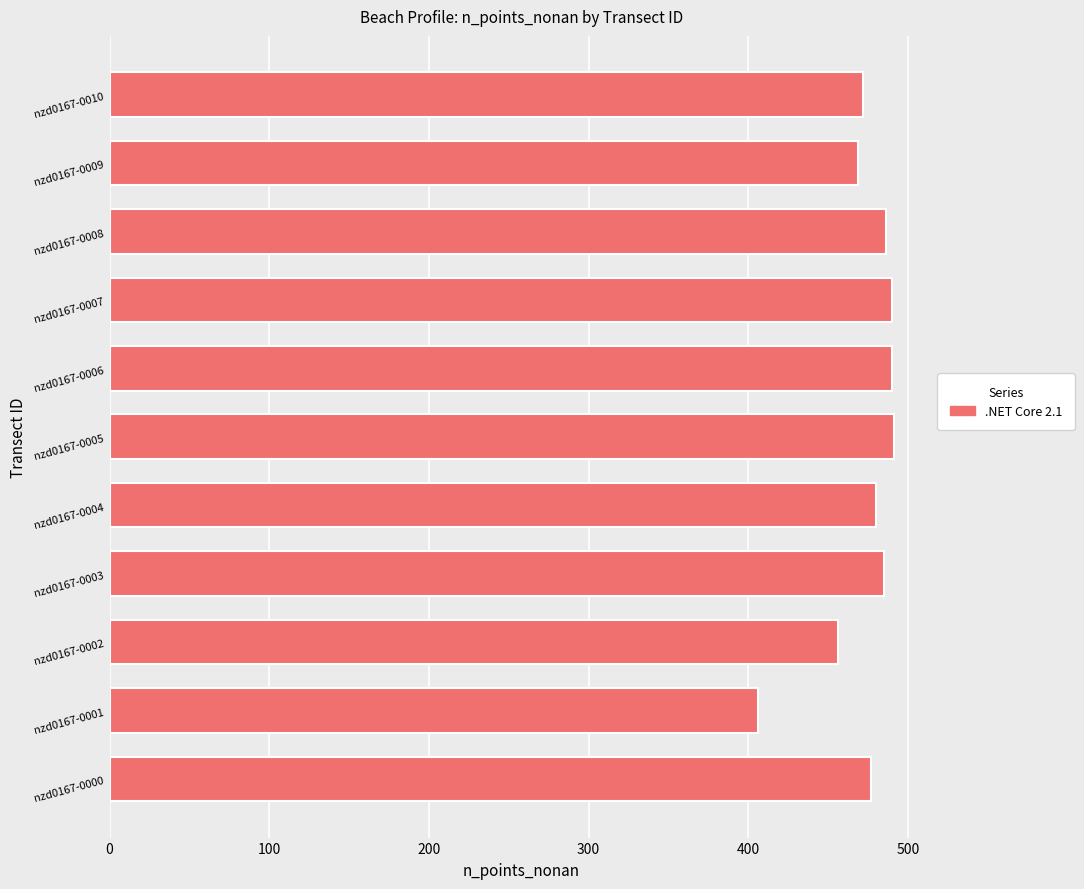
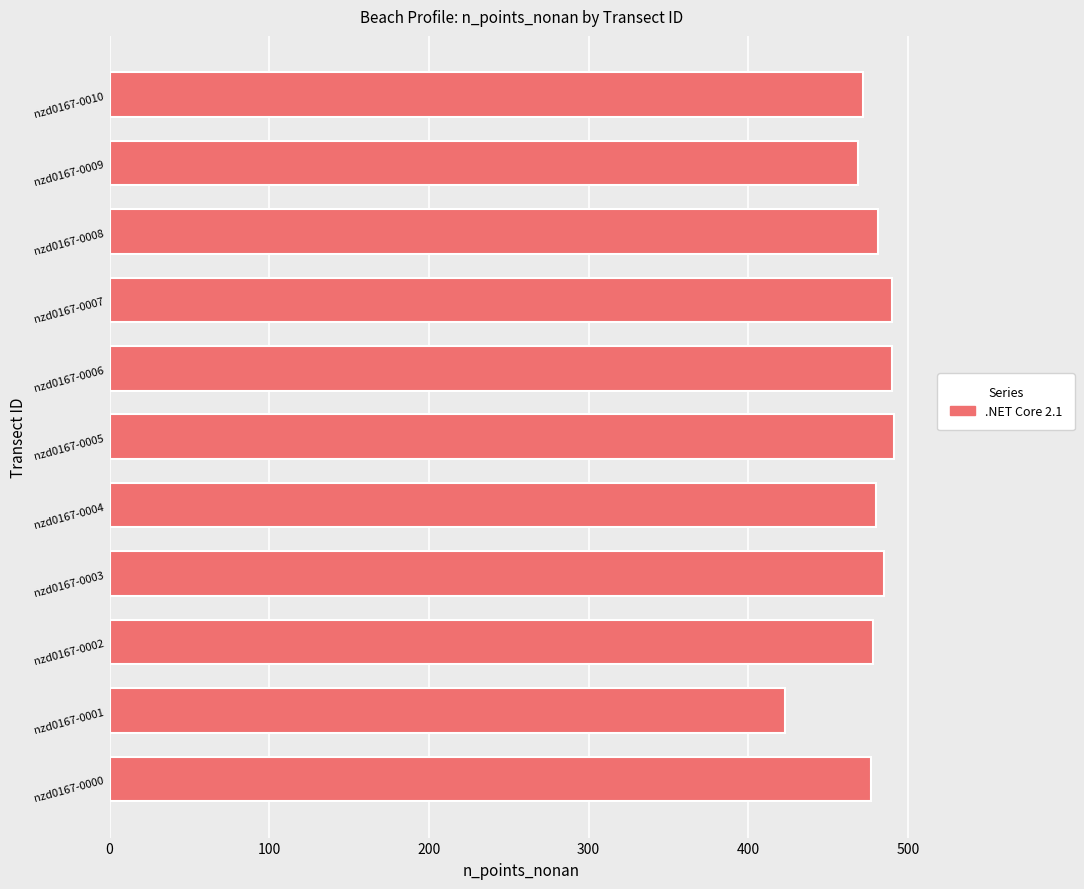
nzd0167-0008: 486 -> 481
nzd0167-0002: 456 -> 478
nzd0167-0001: 406 -> 423
